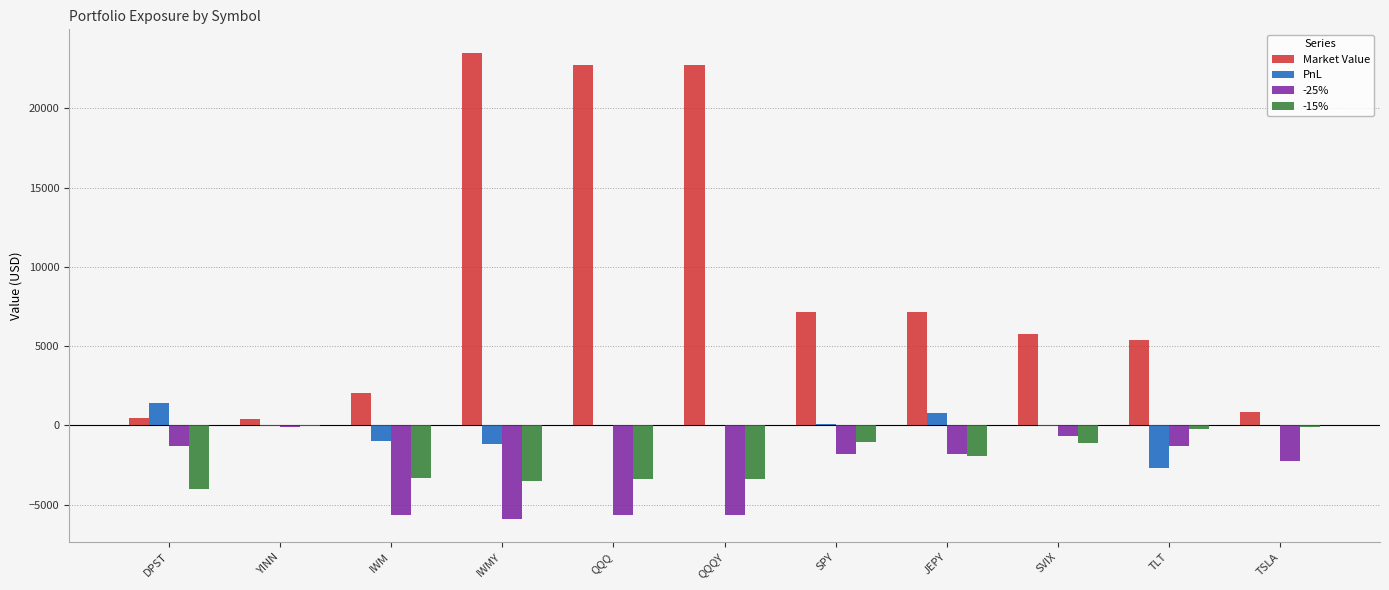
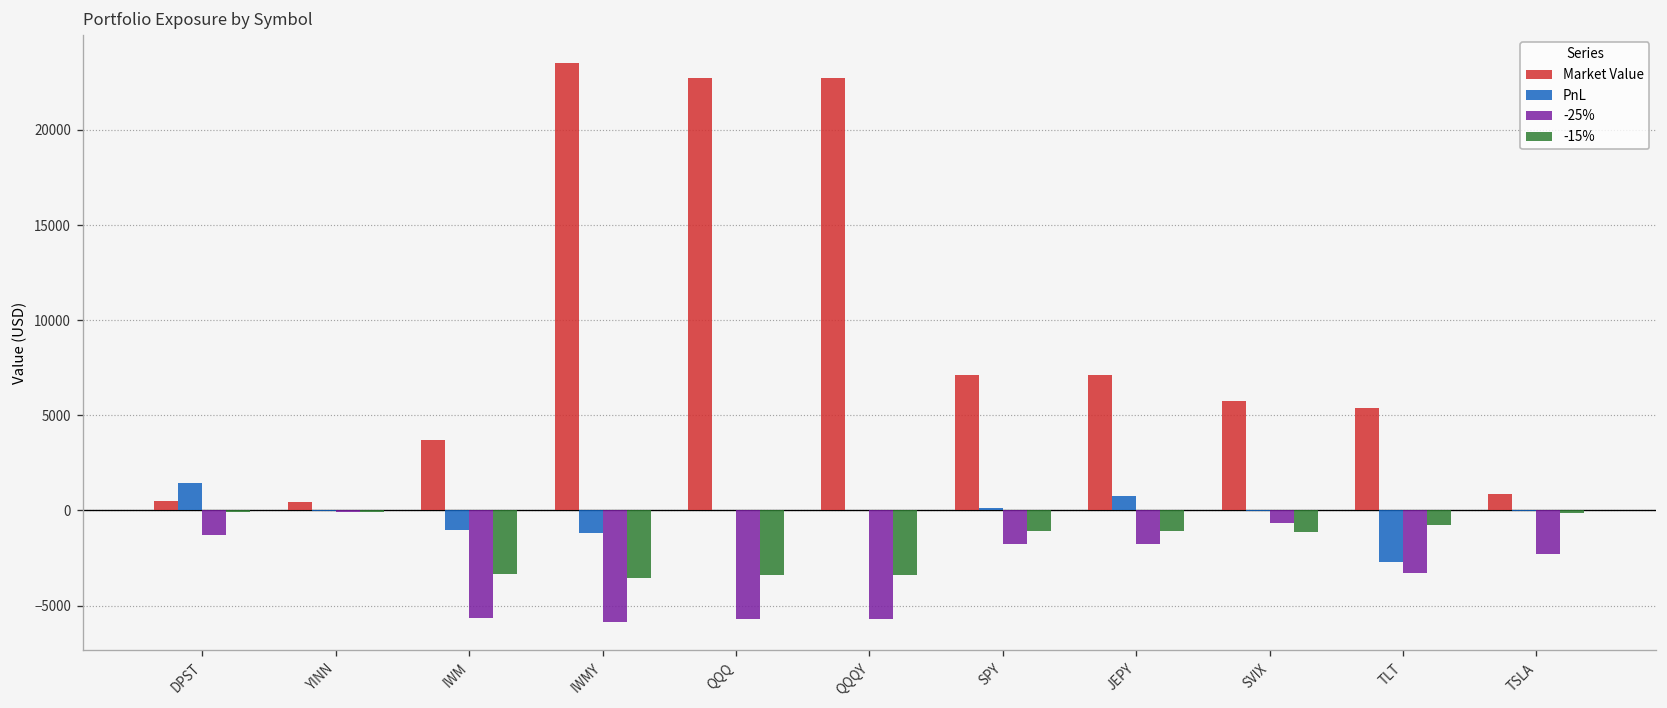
-15%, DPST: -4000 -> -100
Market Value, IWM: 2100 -> 3700
-15%, JEPY: -1900 -> -1100
-25%, TLT: -1300 -> -3300
-15%, TLT: -300 -> -800
